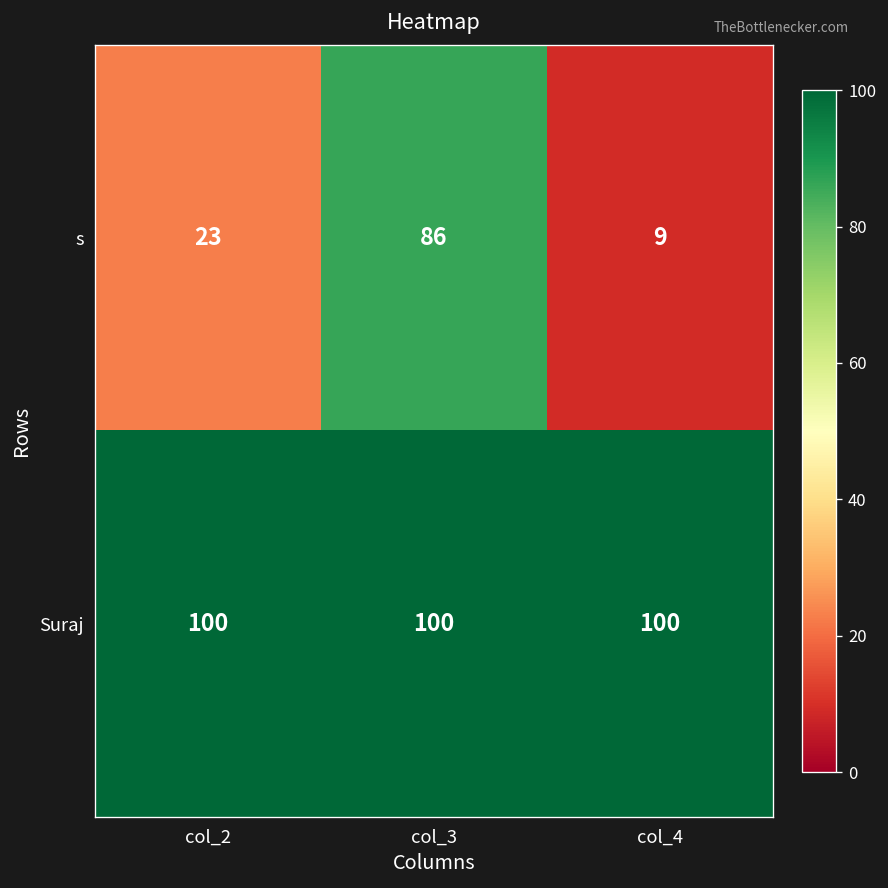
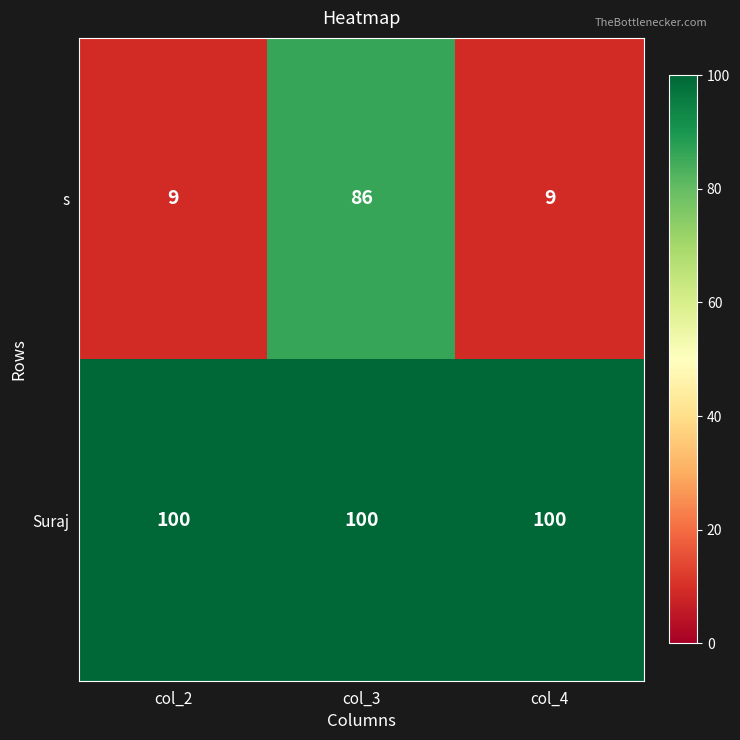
s, col_2: 23 -> 9
